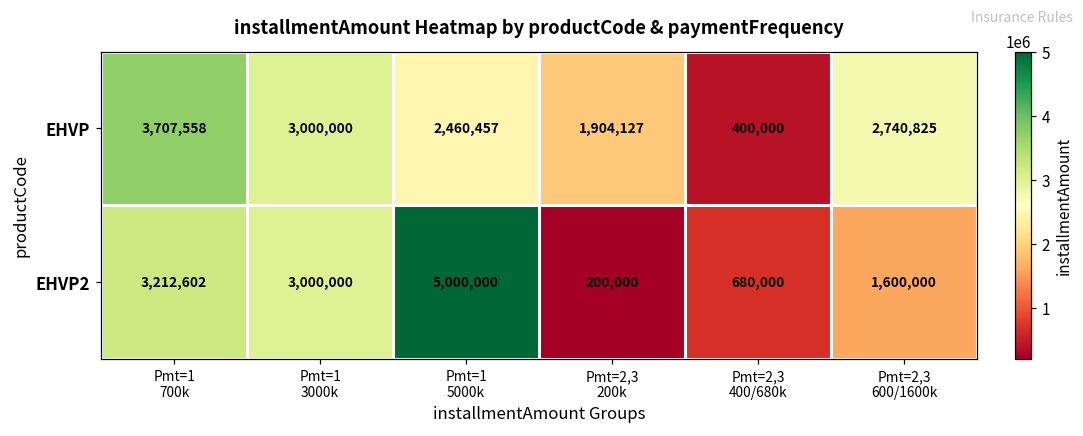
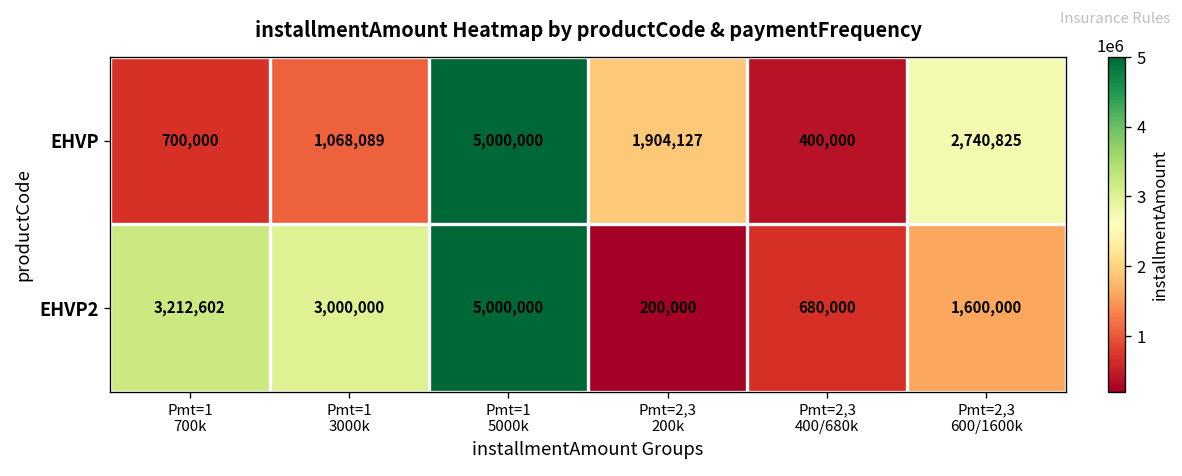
EHVP, Pmt=1 700k: 3,707,558 -> 700,000
EHVP, Pmt=1 3000k: 3,000,000 -> 1,068,089
EHVP, Pmt=1 5000k: 2,460,457 -> 5,000,000
